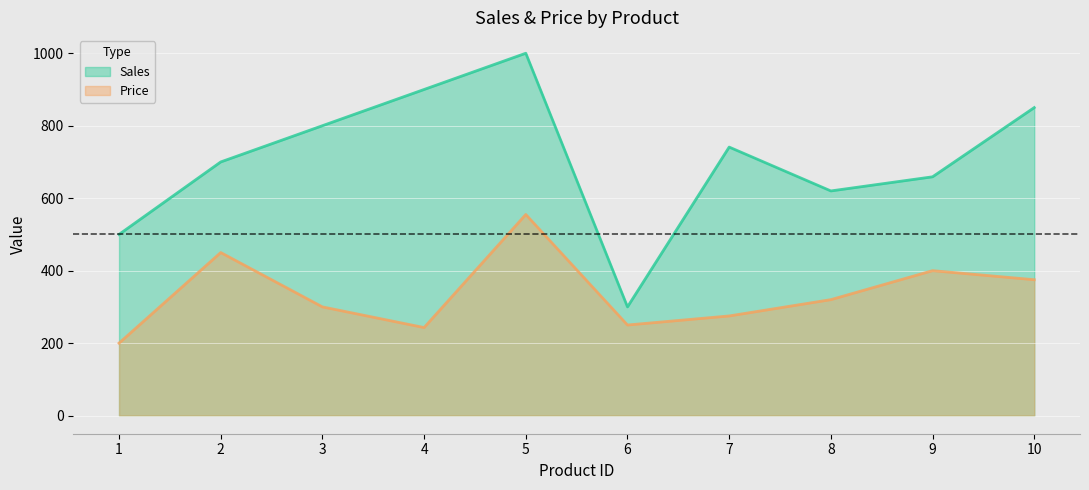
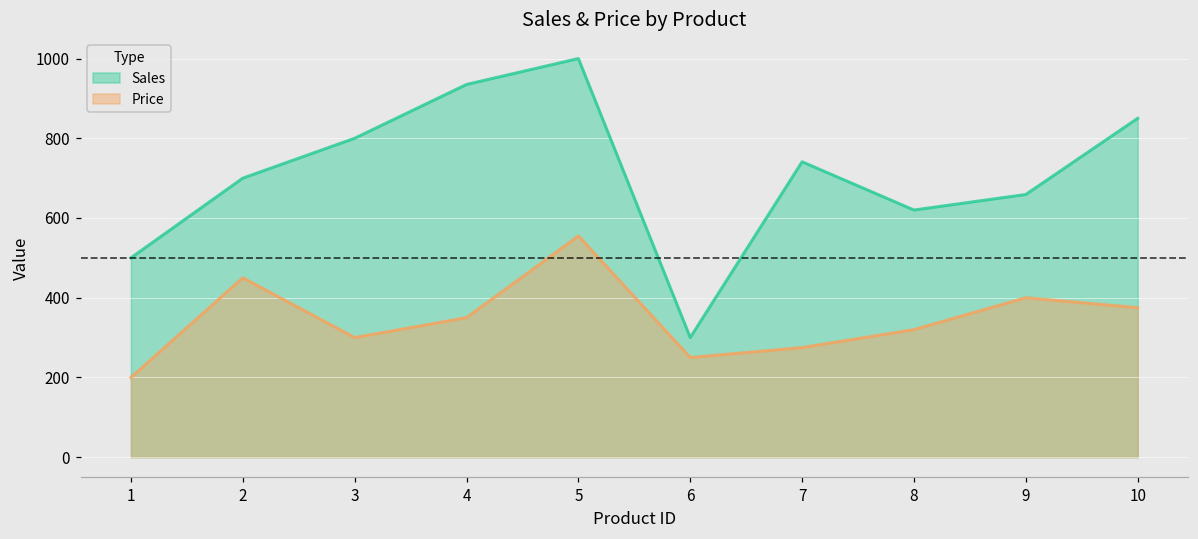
Sales, 4: 900 -> 940
Price, 4: 240 -> 350
